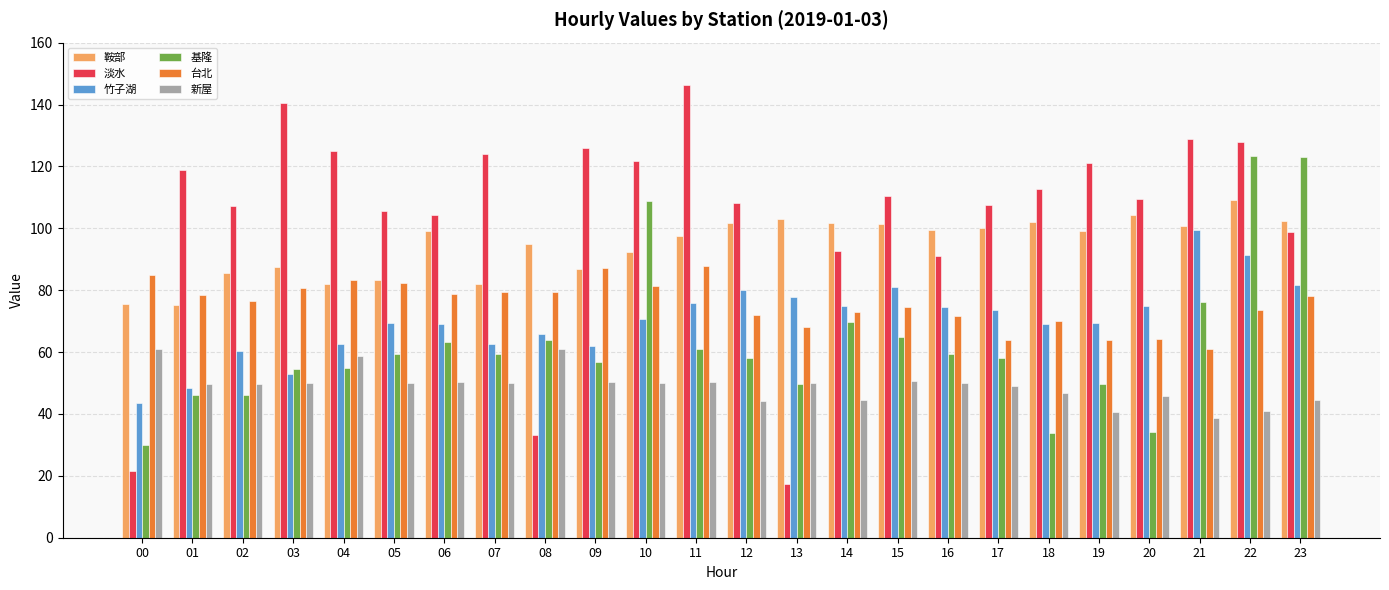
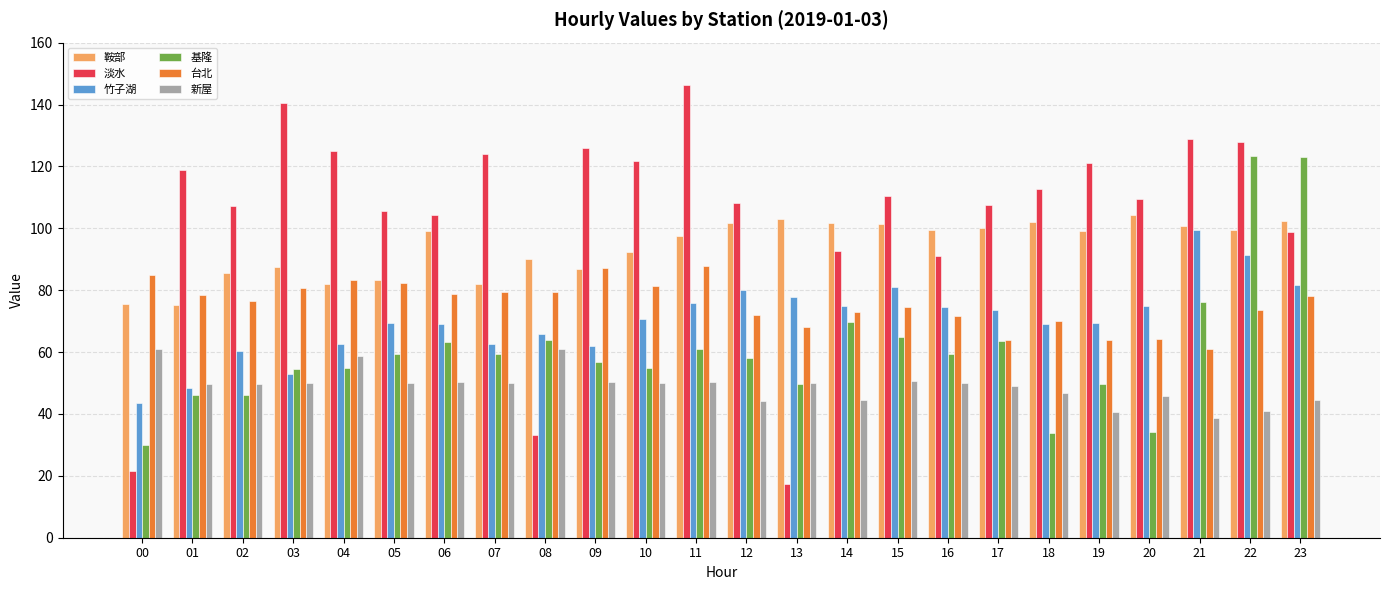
鞍部, 08: 95 -> 90
基隆, 10: 109 -> 55
基隆, 17: 58 -> 63
鞍部, 22: 109 -> 100
